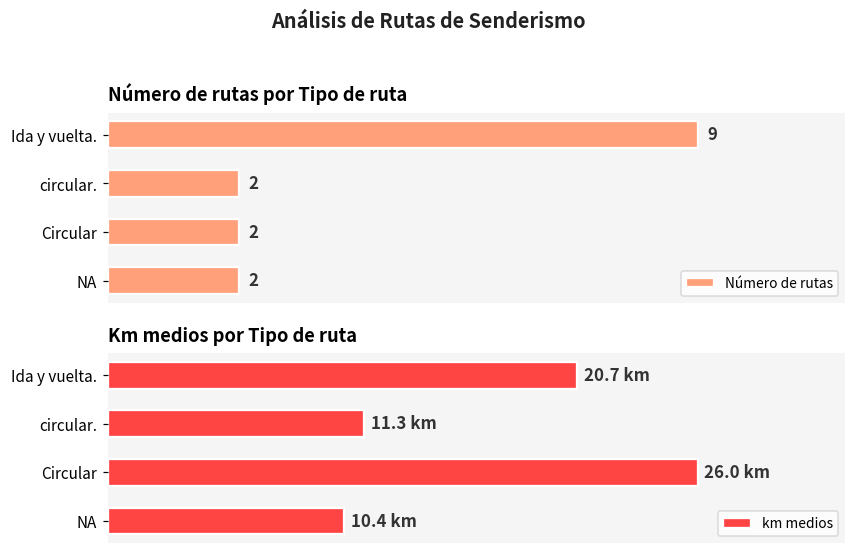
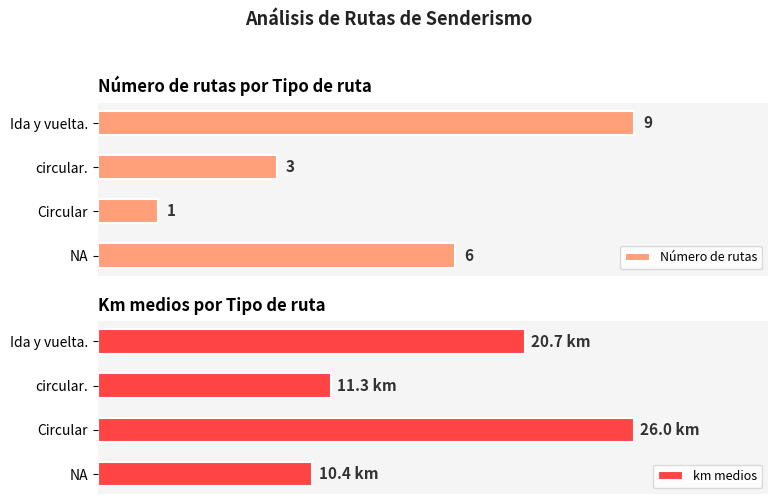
Número de rutas por Tipo de ruta, circular.: 2 -> 3
Número de rutas por Tipo de ruta, Circular: 2 -> 1
Número de rutas por Tipo de ruta, NA: 2 -> 6
